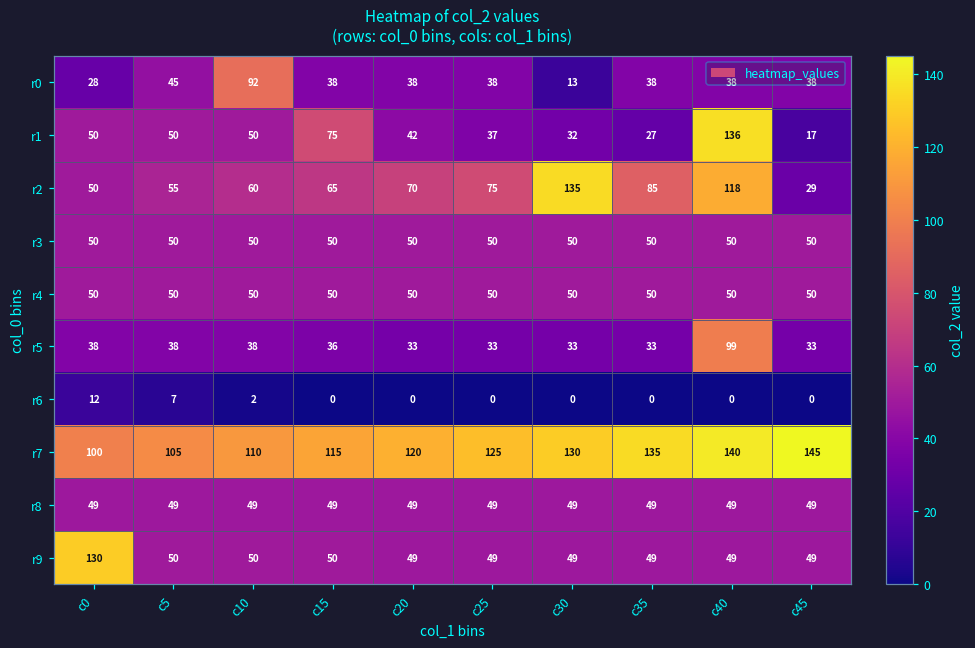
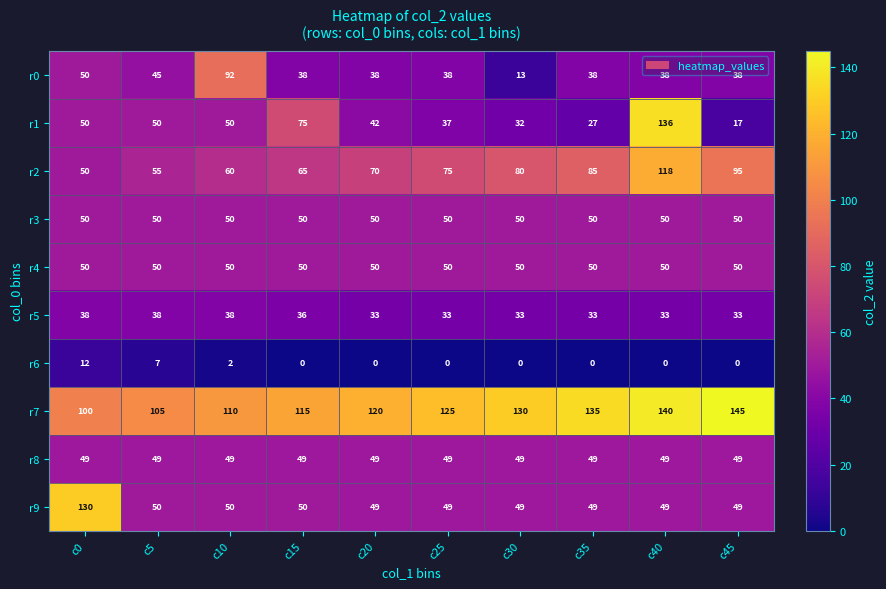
r0, c0: 28 -> 50
r2, c30: 135 -> 80
r2, c45: 29 -> 95
r5, c40: 99 -> 33
